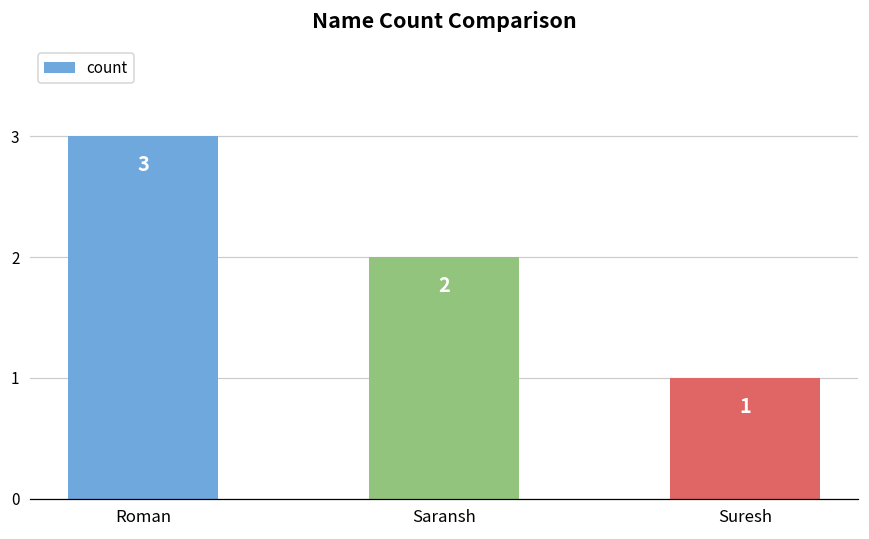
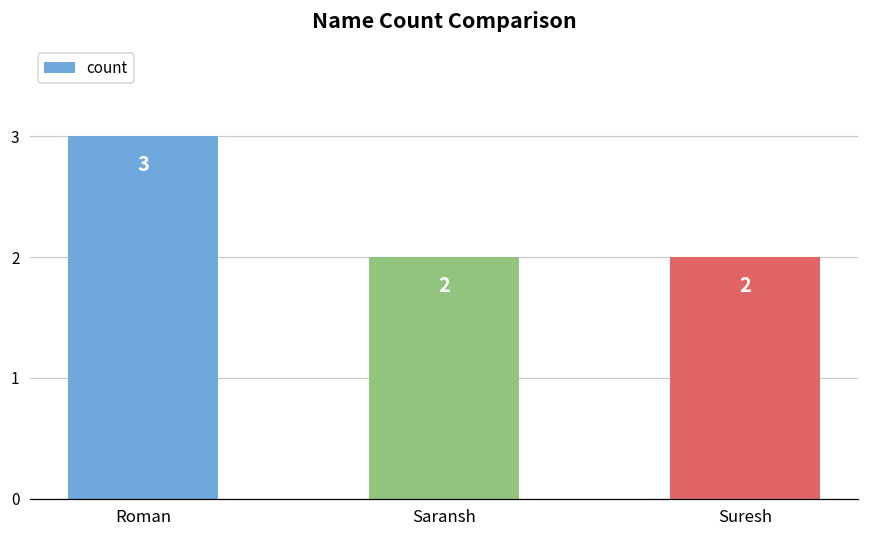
Suresh: 1 -> 2
